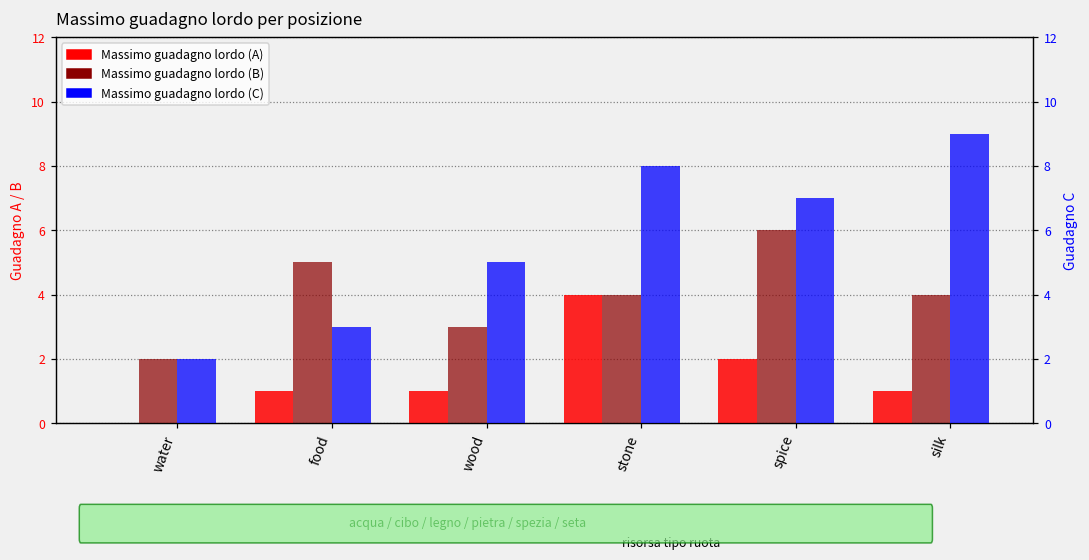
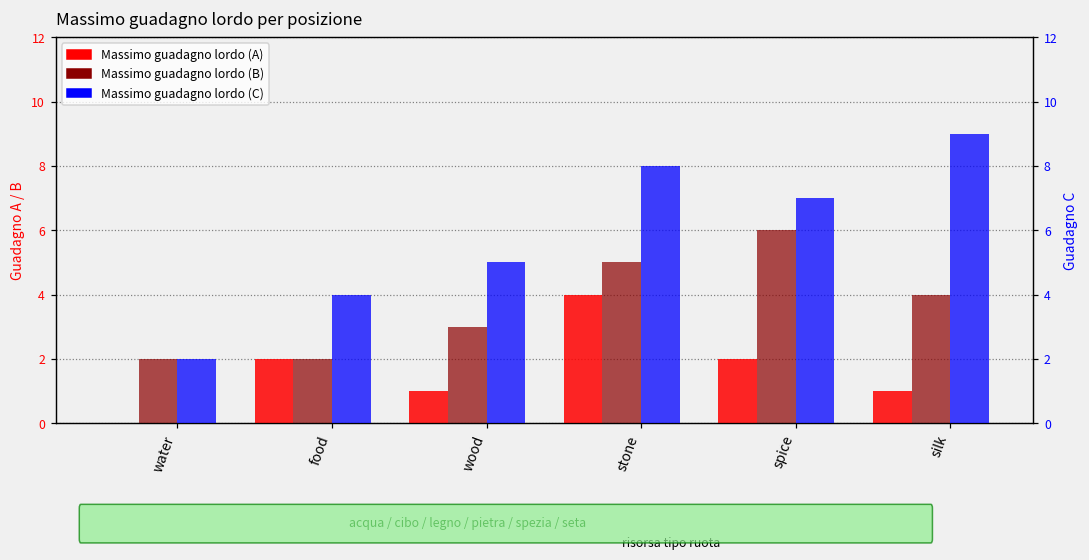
Massimo guadagno lordo (A), food: 1 -> 2
Massimo guadagno lordo (B), food: 5 -> 2
Massimo guadagno lordo (B), stone: 4 -> 5
Massimo guadagno lordo (C), food: 3 -> 4
